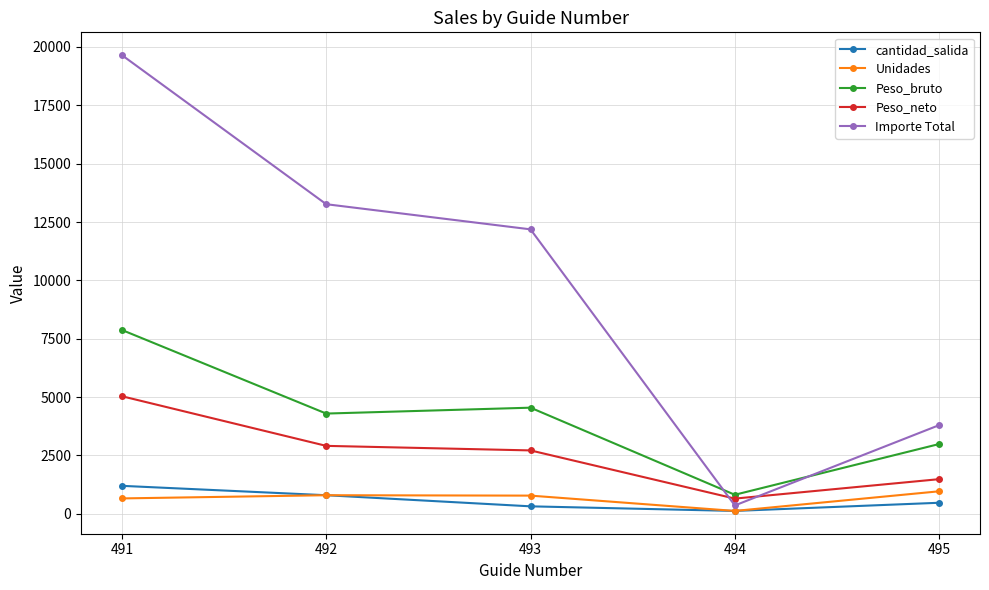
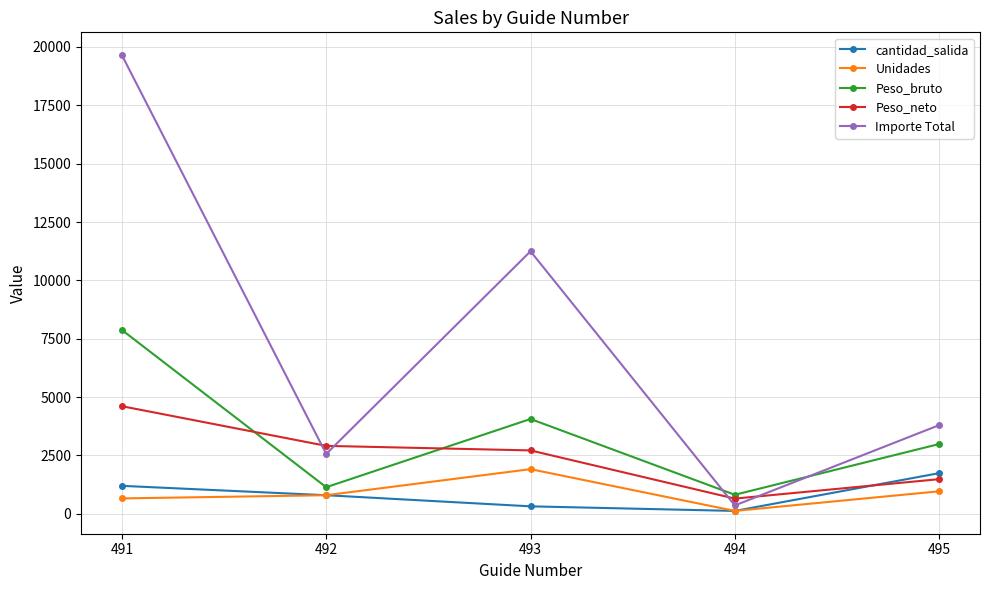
Peso_neto, 491: 5000 -> 4600
Peso_bruto, 492: 4300 -> 1100
Importe Total, 492: 13300 -> 2600
Unidades, 493: 800 -> 1900
Peso_bruto, 493: 4500 -> 4100
Importe Total, 493: 12200 -> 11200
cantidad_salida, 495: 500 -> 1700
